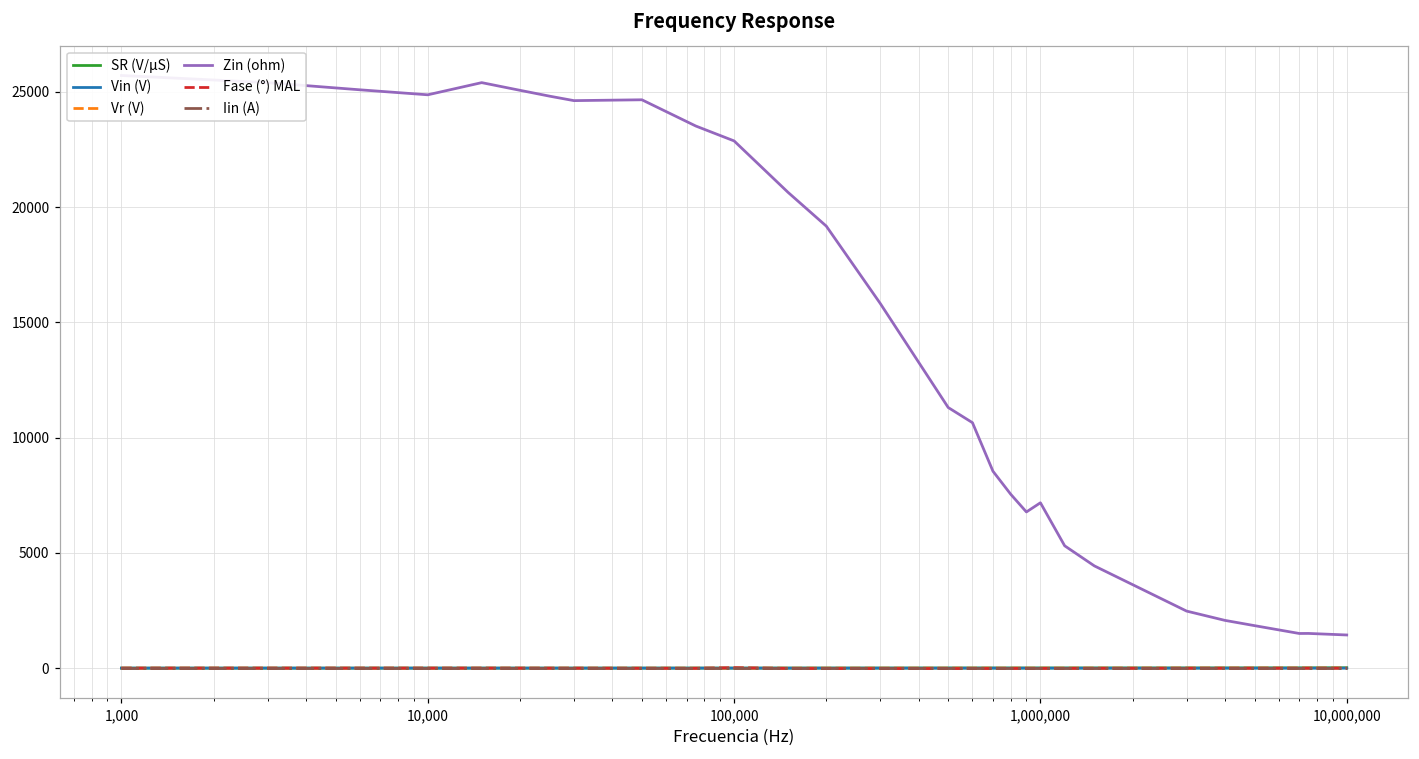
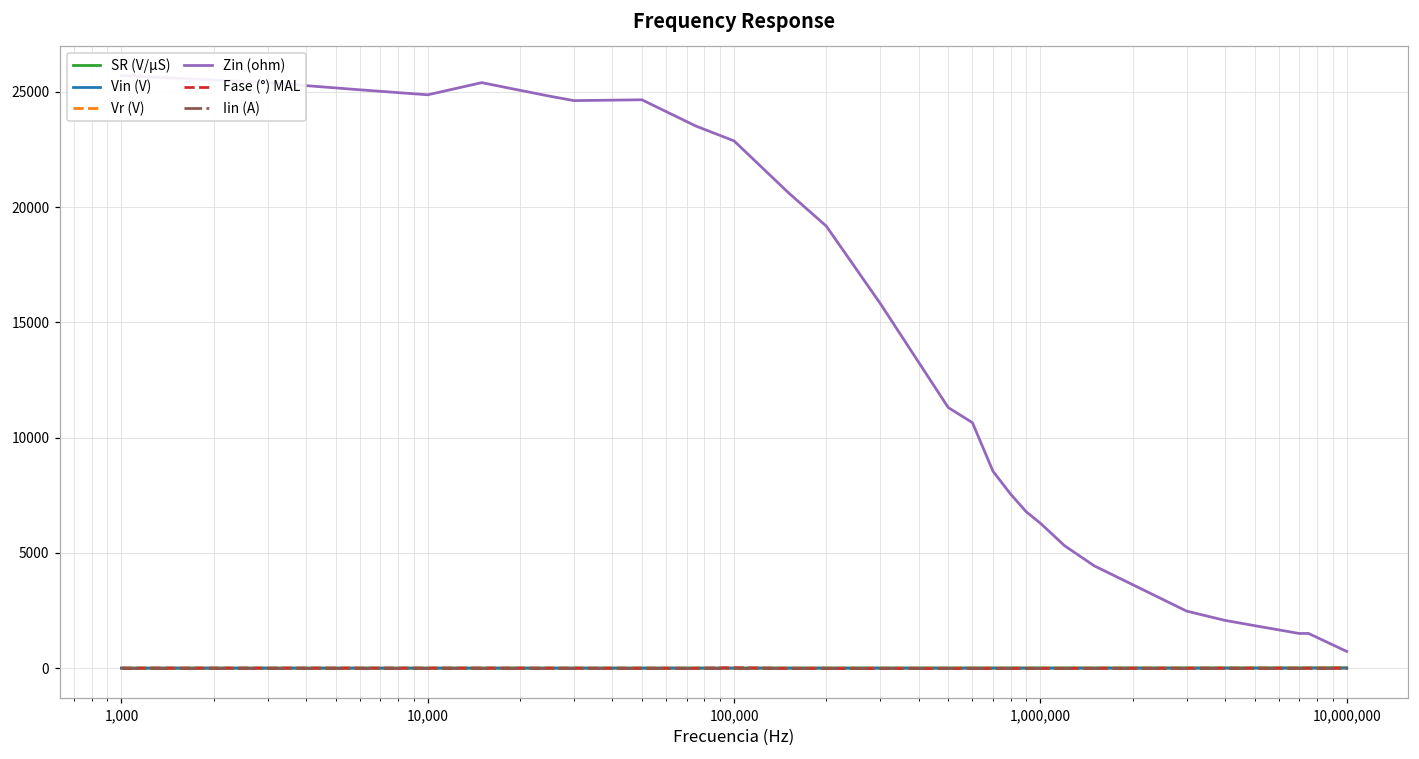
Zin (ohm), 1,000,000: 7200 -> 6300
Zin (ohm), 10,000,000: 1400 -> 700
